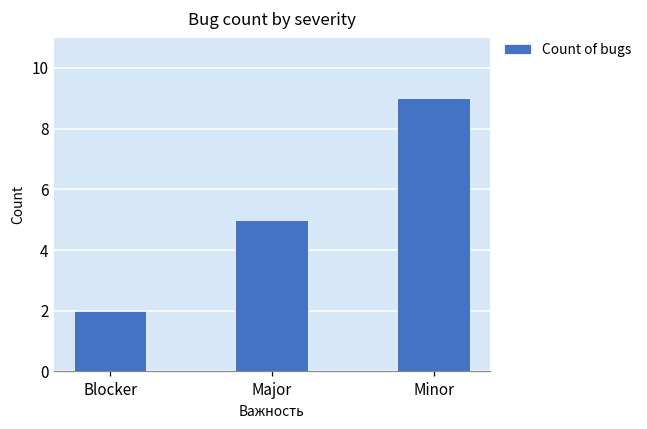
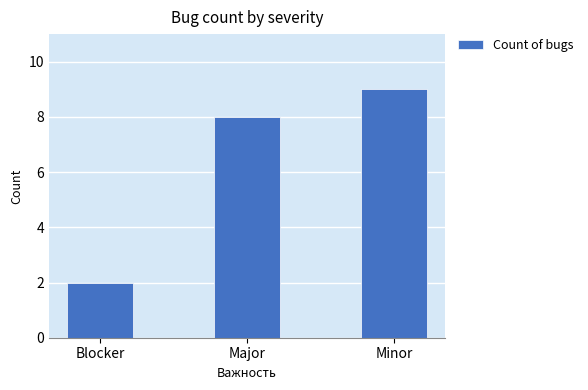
Major: 5 -> 8
